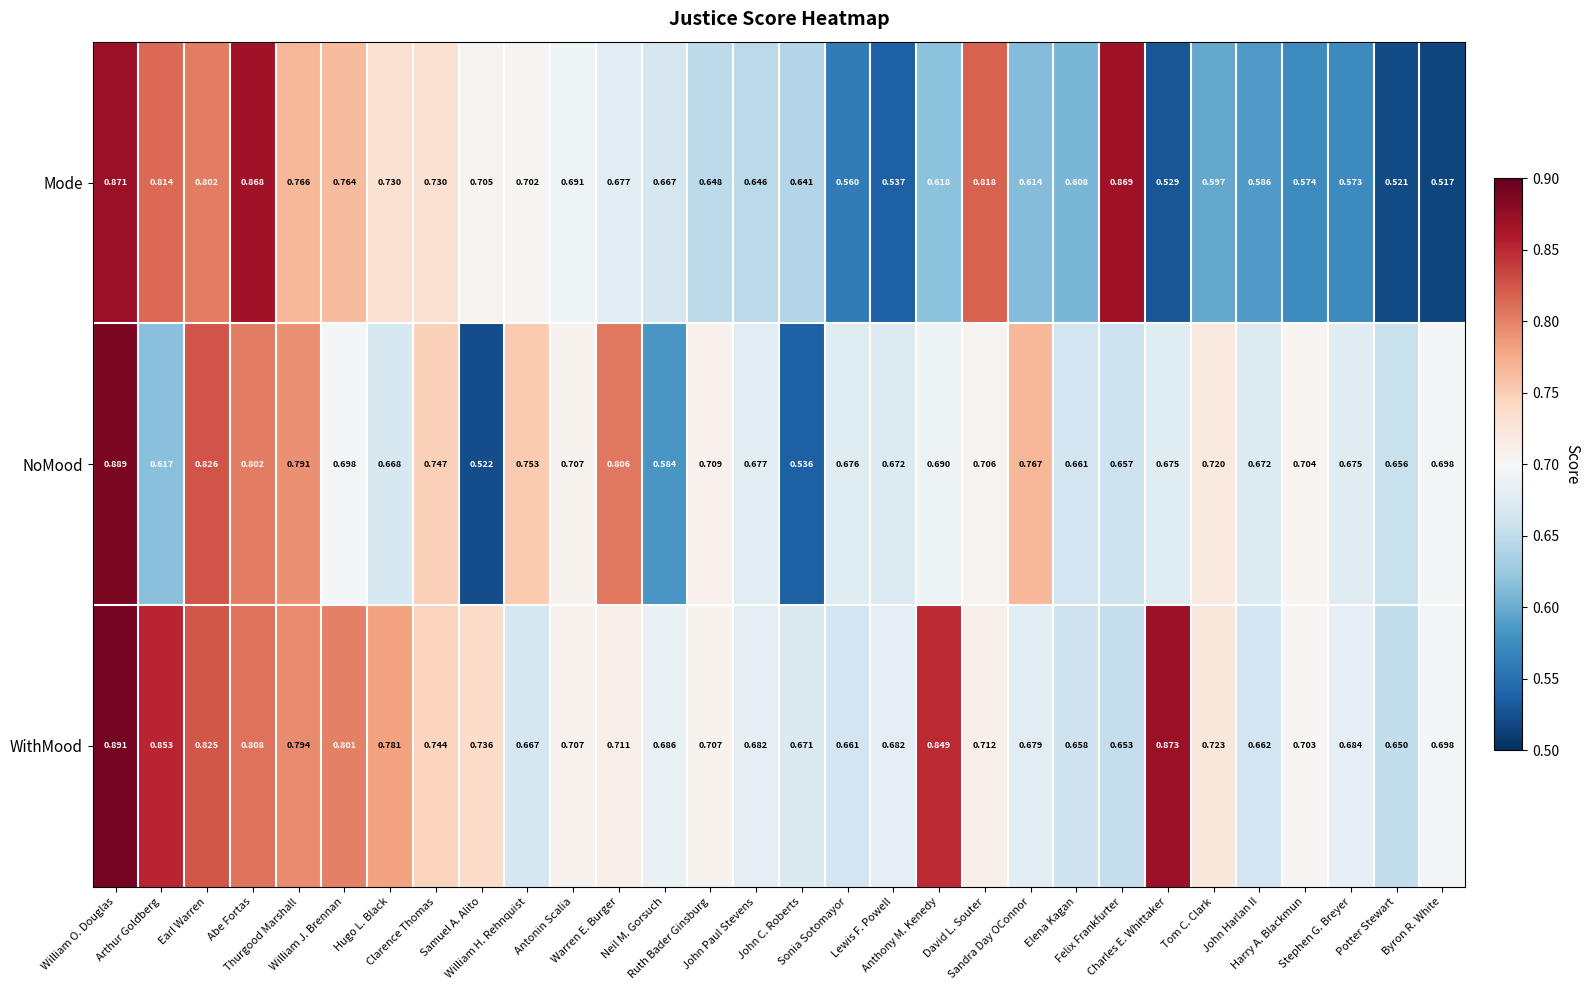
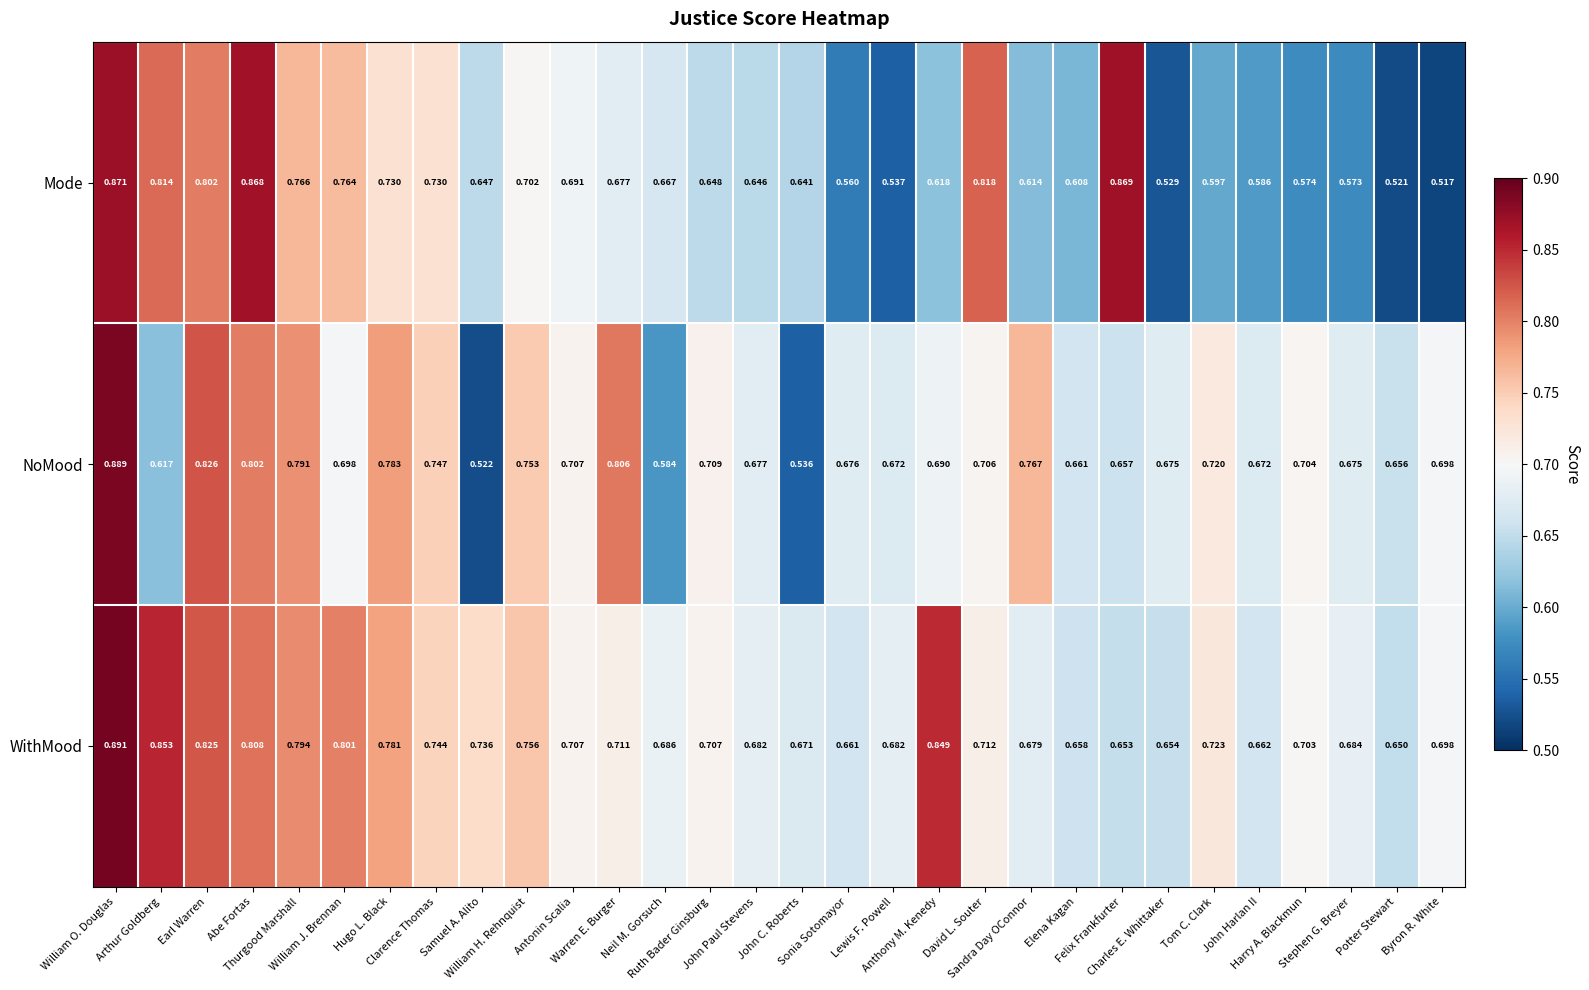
Mode, Samuel A. Alito: 0.705 -> 0.647
NoMood, Hugo L. Black: 0.668 -> 0.783
WithMood, William H. Rehnquist: 0.667 -> 0.756
WithMood, Charles E. Whittaker: 0.873 -> 0.654
